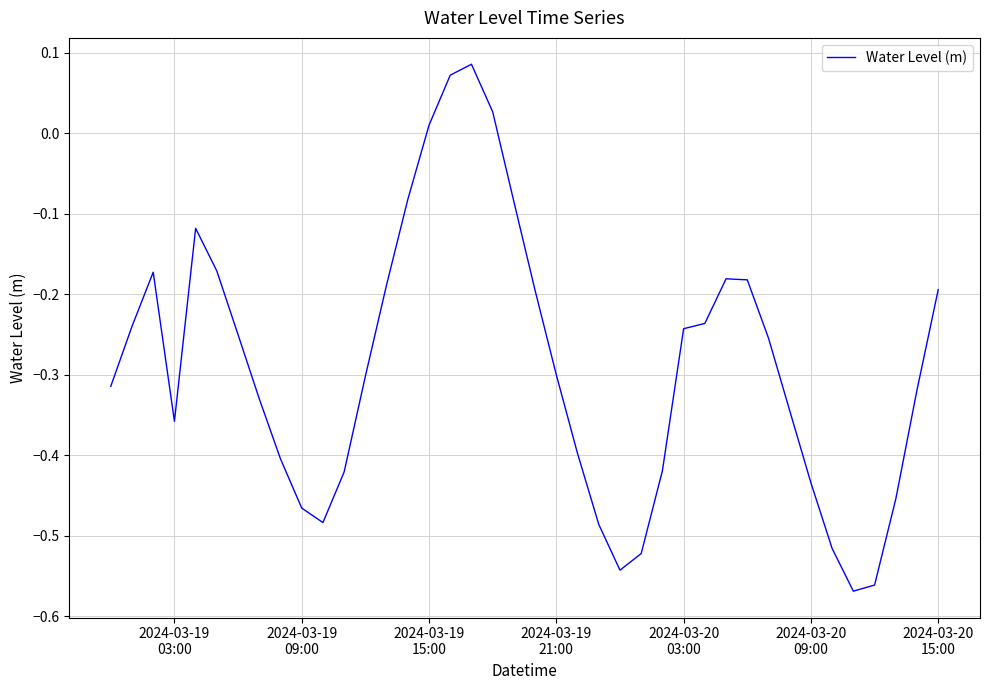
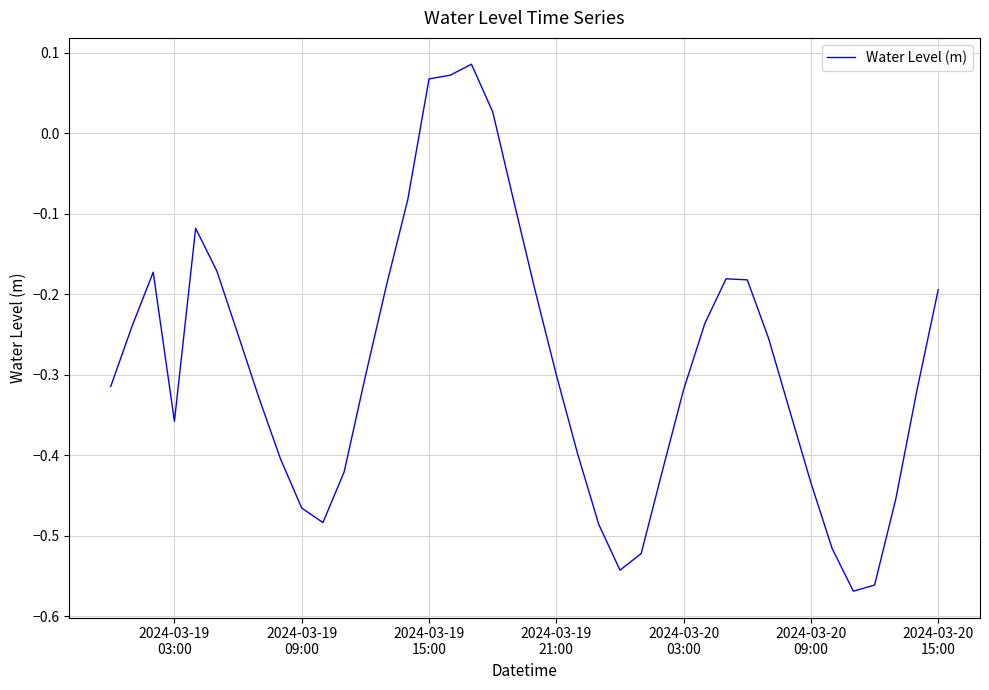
2024-03-19 15:00: 0.01 -> 0.07
2024-03-20 03:00: -0.24 -> -0.32
